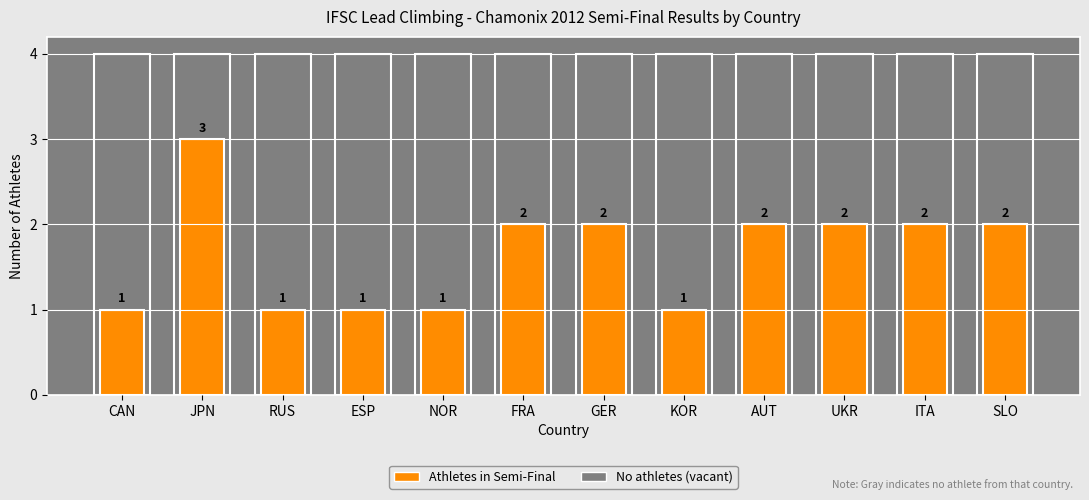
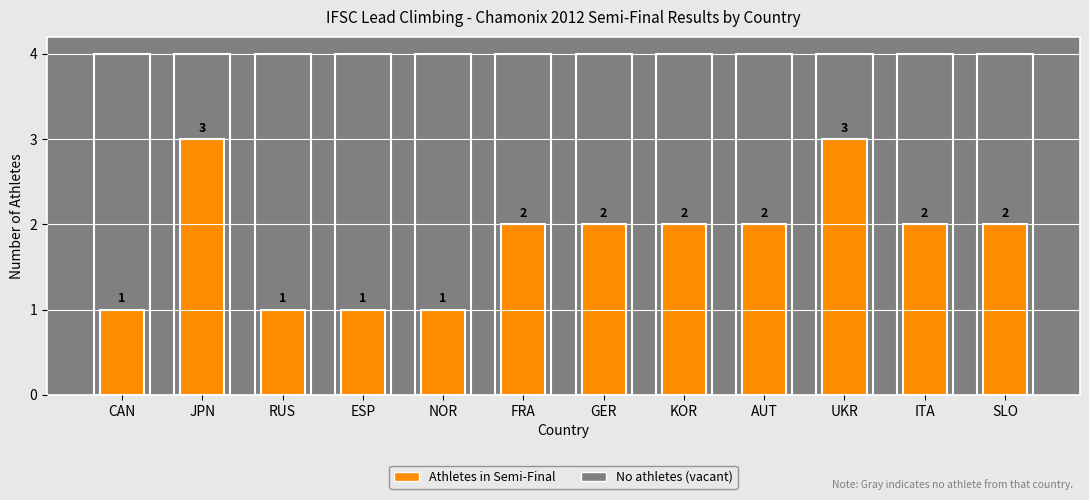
Athletes in Semi-Final, KOR: 1 -> 2
Athletes in Semi-Final, UKR: 2 -> 3
